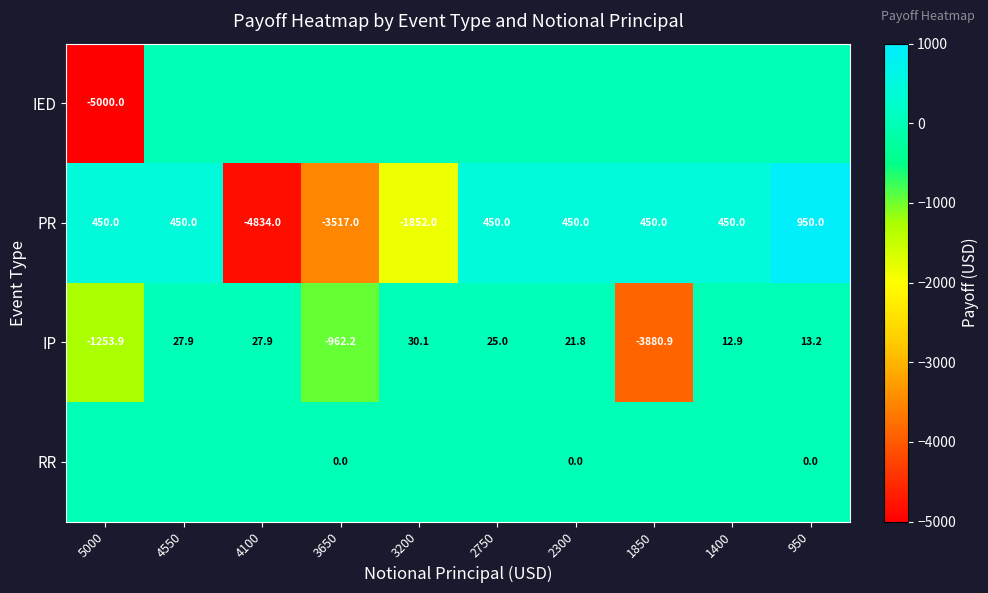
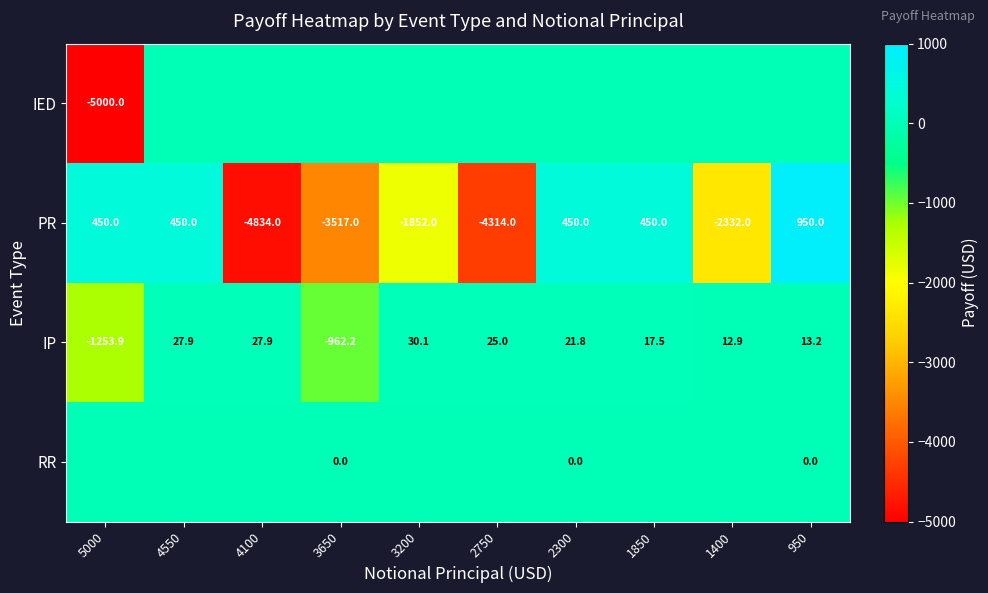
PR, 2750: 450.0 -> -4314.0
PR, 1400: 450.0 -> -2332.0
IP, 1850: -3880.9 -> 17.5
